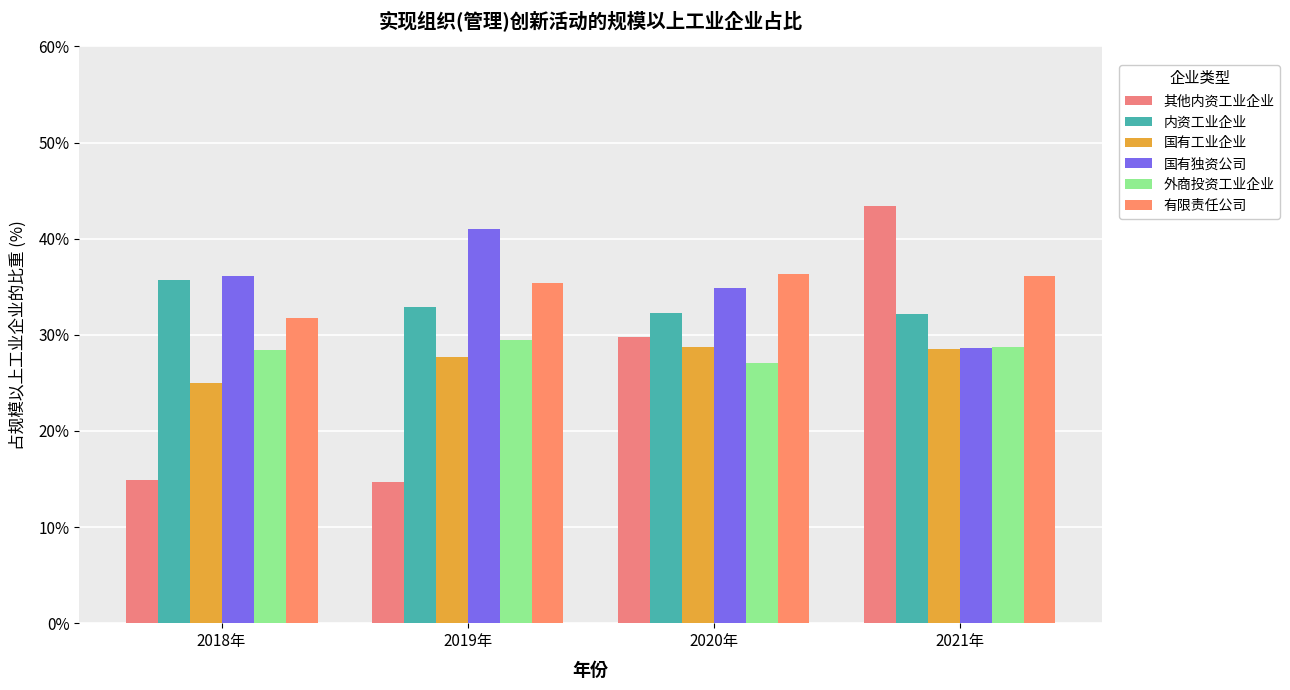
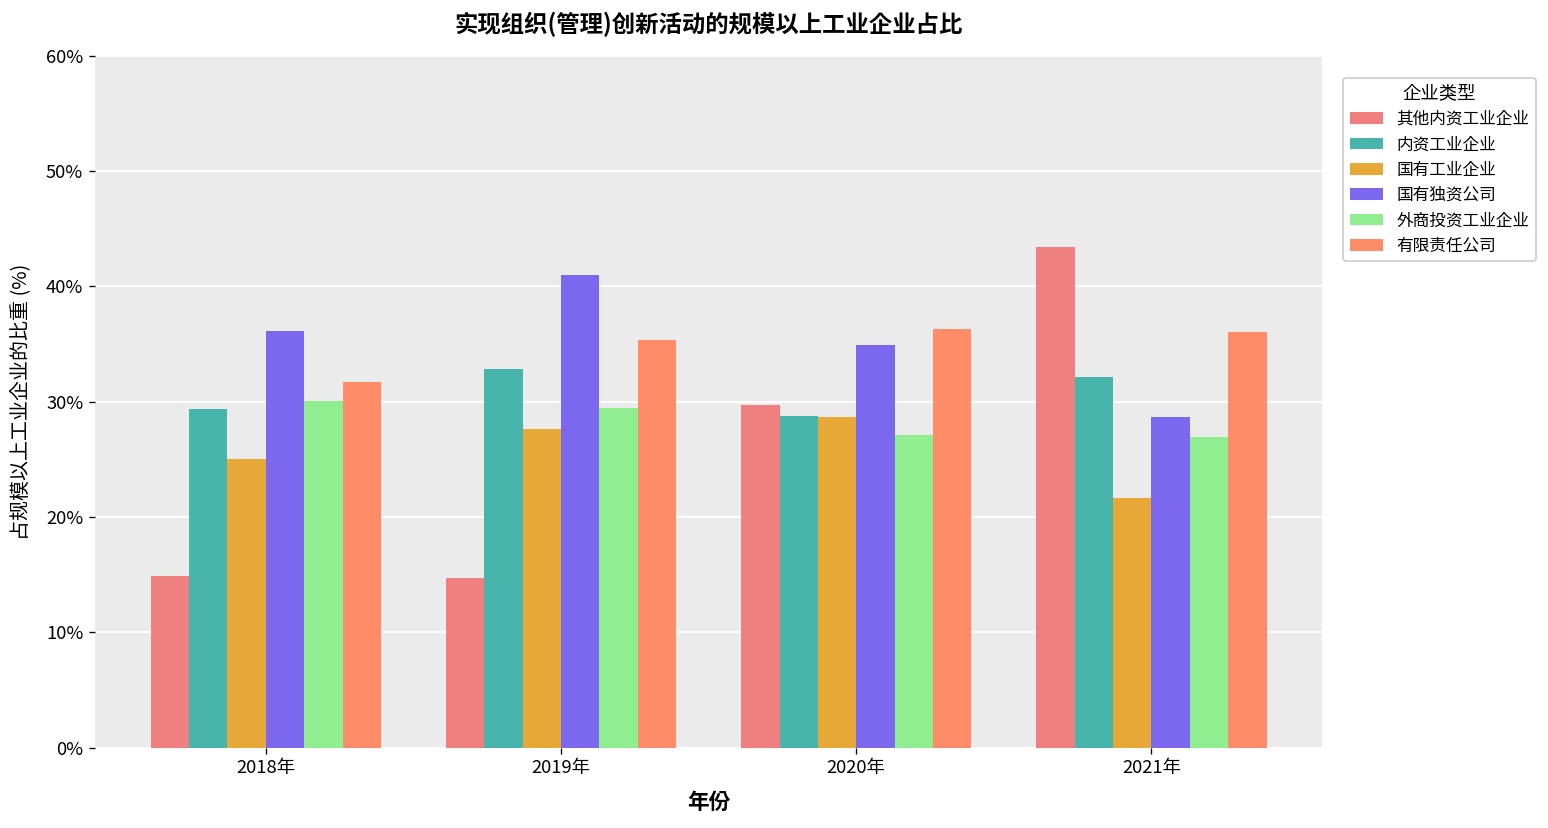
内资工业企业, 2018年: 36% -> 29%
外商投资工业企业, 2018年: 28% -> 30%
内资工业企业, 2020年: 32% -> 29%
国有工业企业, 2021年: 29% -> 22%
外商投资工业企业, 2021年: 29% -> 27%
